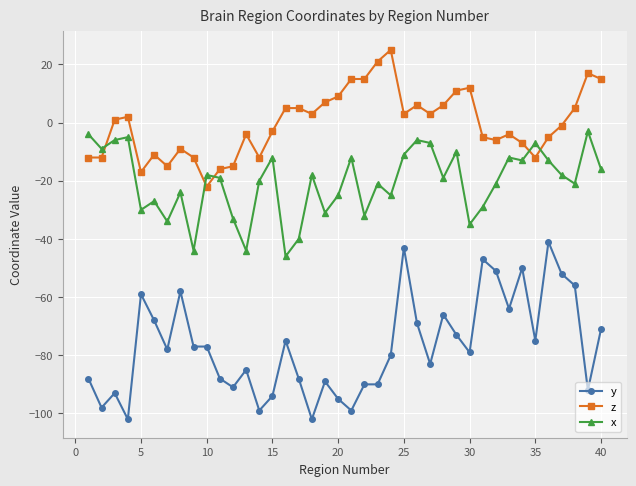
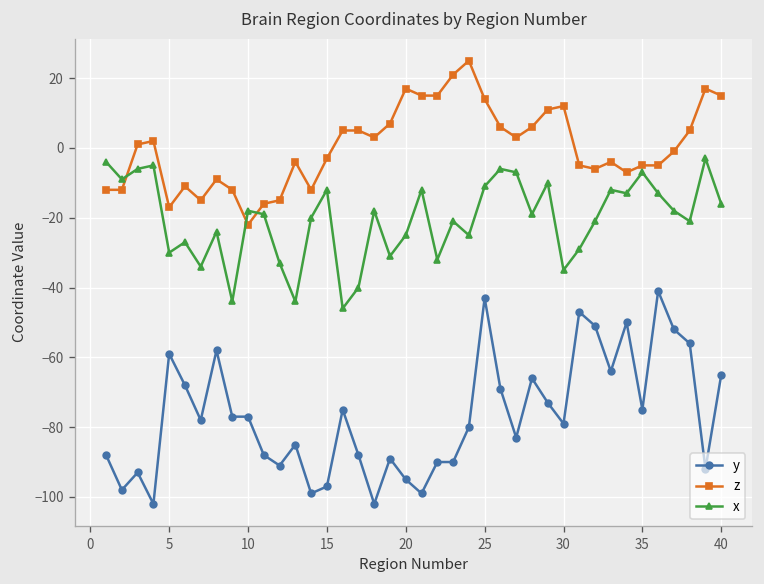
y, 15: -94 -> -97
z, 20: 9 -> 17
z, 25: 3 -> 14
z, 35: -12 -> -5
y, 40: -71 -> -65
